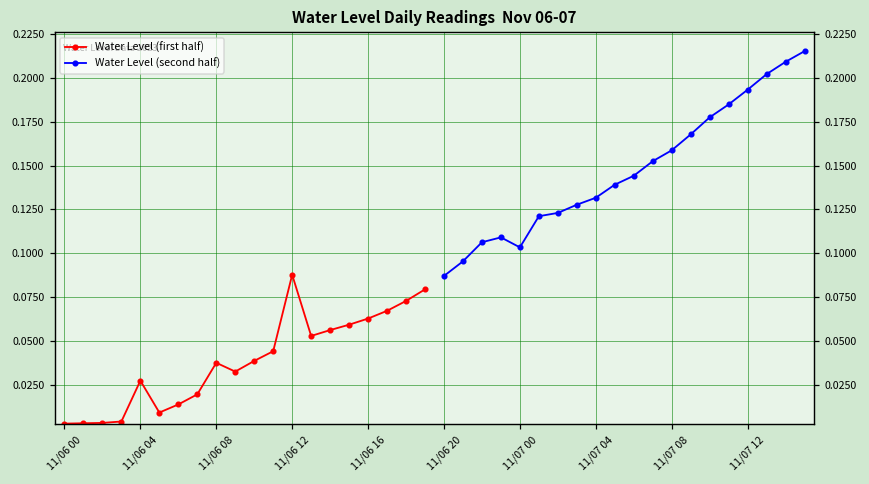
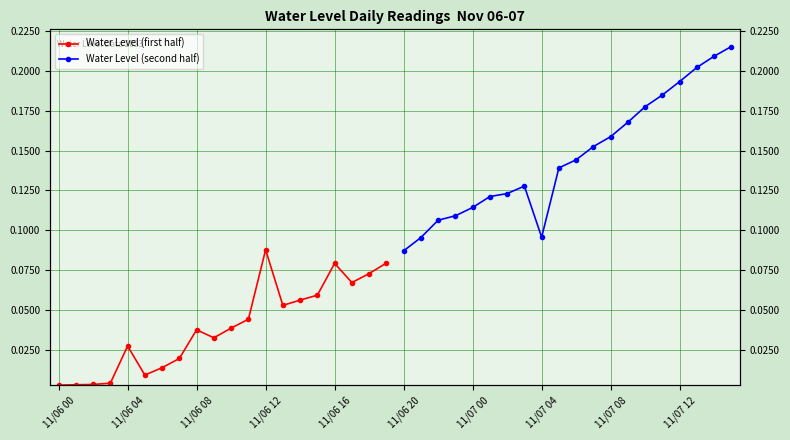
Water Level (first half), 11/06 16: 0.063 -> 0.079
Water Level (second half), 11/07 00: 0.103 -> 0.114
Water Level (second half), 11/07 04: 0.132 -> 0.096
